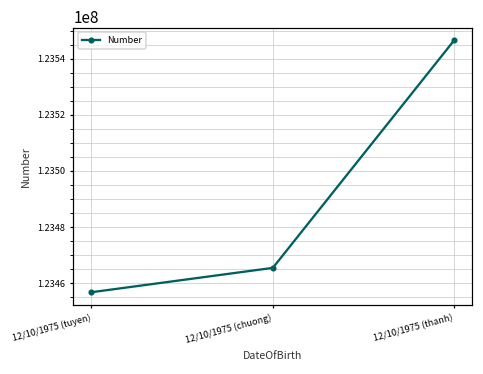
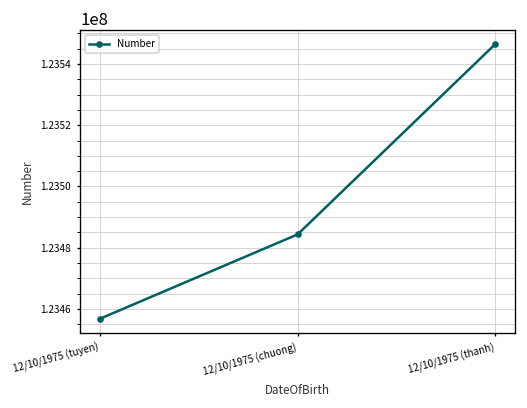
12/10/1975 (chuong): 123465000 -> 123484000
